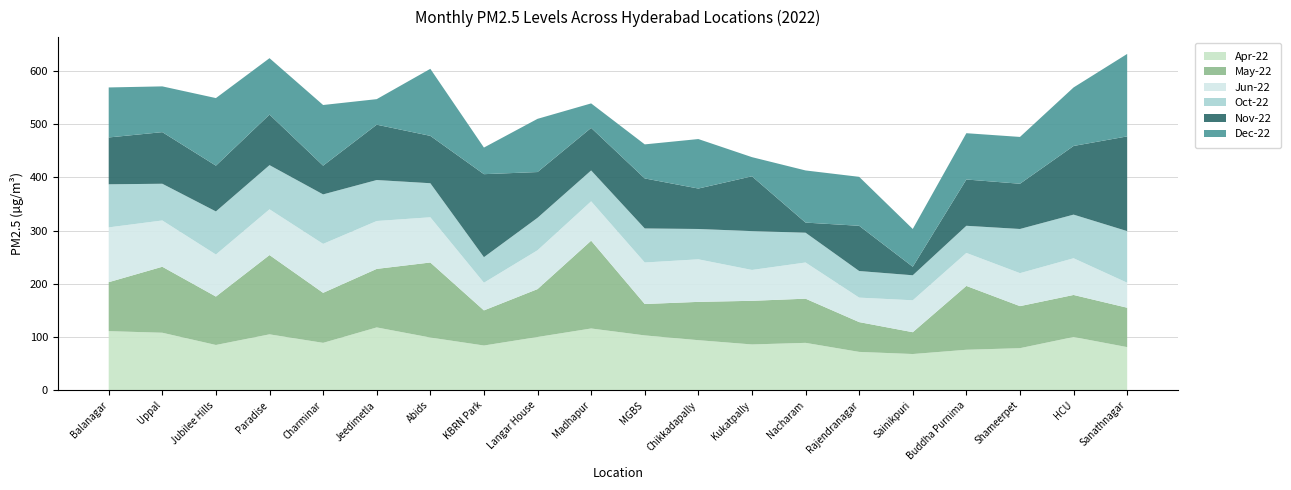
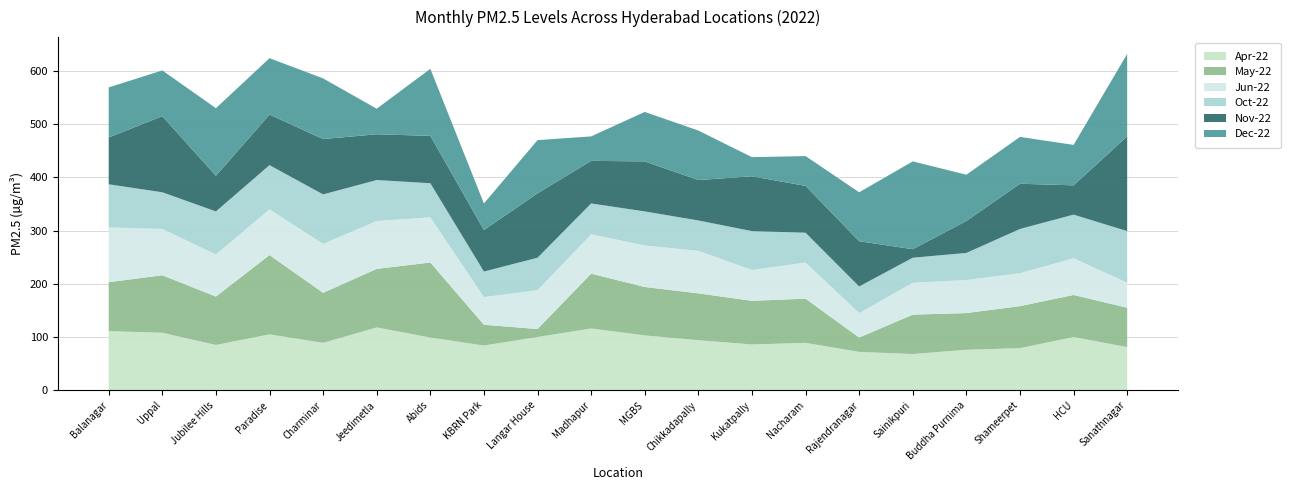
May-22, Uppal: 120 -> 110
Nov-22, Uppal: 100 -> 140
Nov-22, Jubilee Hills: 90 -> 70
Nov-22, Charminar: 50 -> 100
Nov-22, Jeedimetla: 100 -> 90
May-22, KBRN Park: 70 -> 40
Nov-22, KBRN Park: 160 -> 80
May-22, Langar House: 90 -> 20
Nov-22, Langar House: 90 -> 120
May-22, Madhapur: 170 -> 100
May-22, MGBS: 60 -> 90
Dec-22, MGBS: 60 -> 90
May-22, Chikkadapally: 70 -> 90
Nov-22, Nacharam: 20 -> 90
Dec-22, Nacharam: 100 -> 60
May-22, Rajendranagar: 60 -> 30
May-22, Sainikpuri: 40 -> 70
Dec-22, Sainikpuri: 70 -> 170
May-22, Buddha Purnima: 120 -> 70
Nov-22, Buddha Purnima: 90 -> 60
Nov-22, HCU: 130 -> 60
Dec-22, HCU: 110 -> 80
